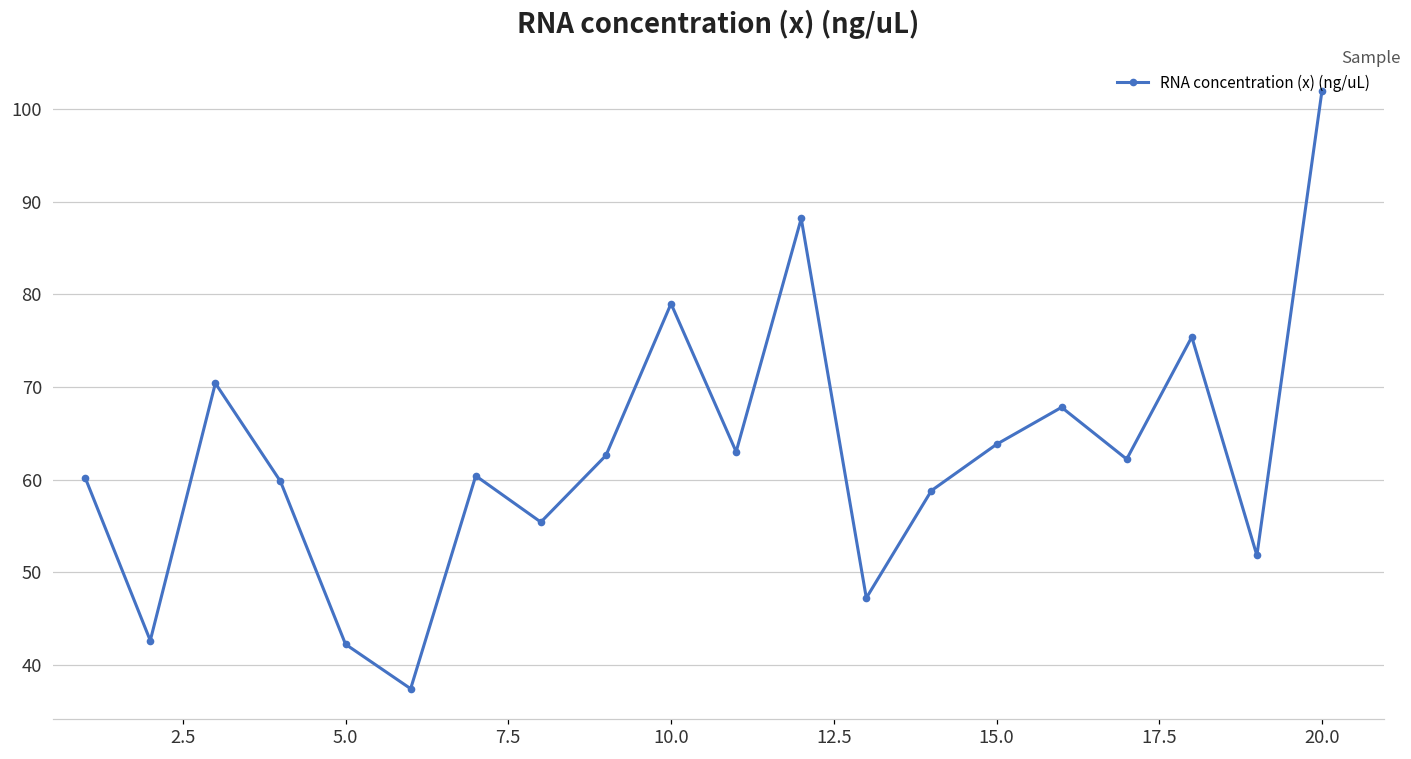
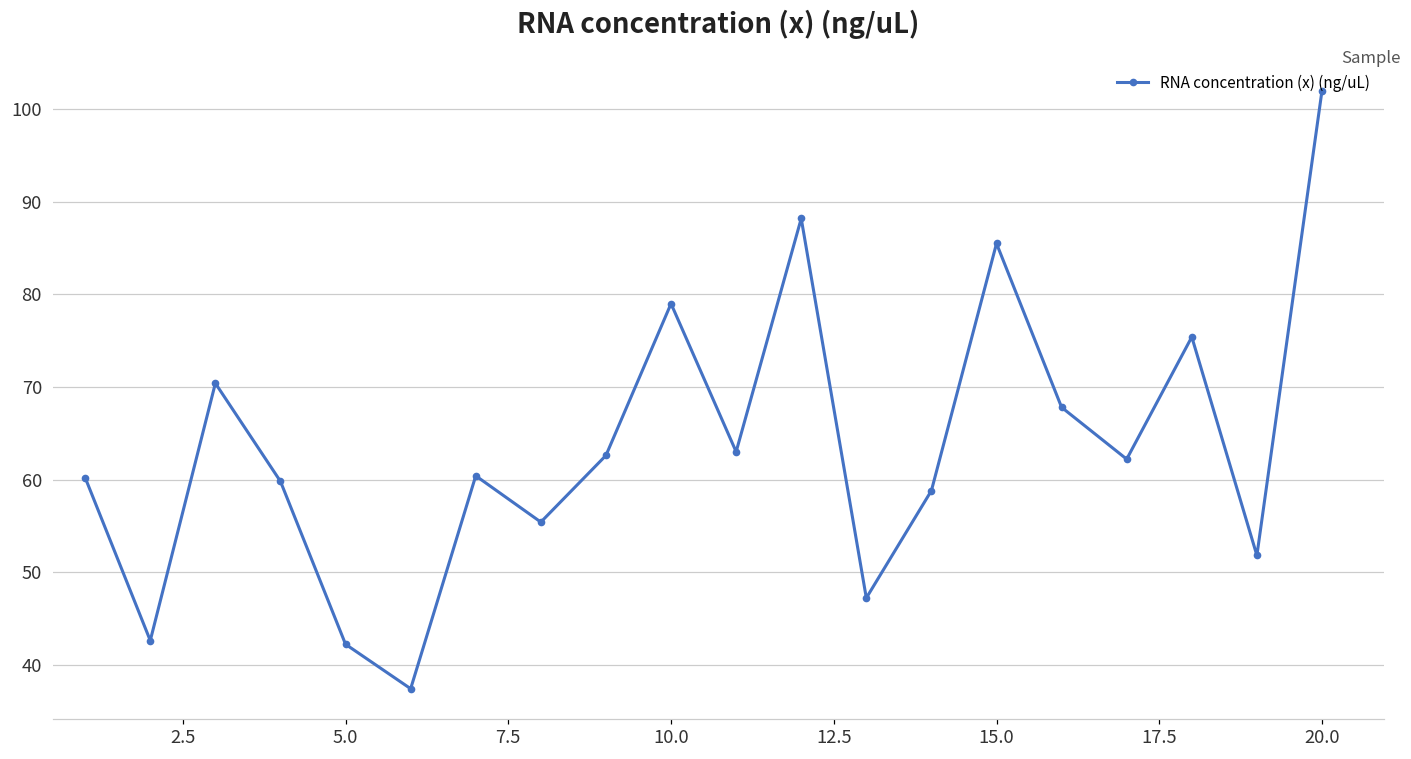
15.0: 64 -> 86
